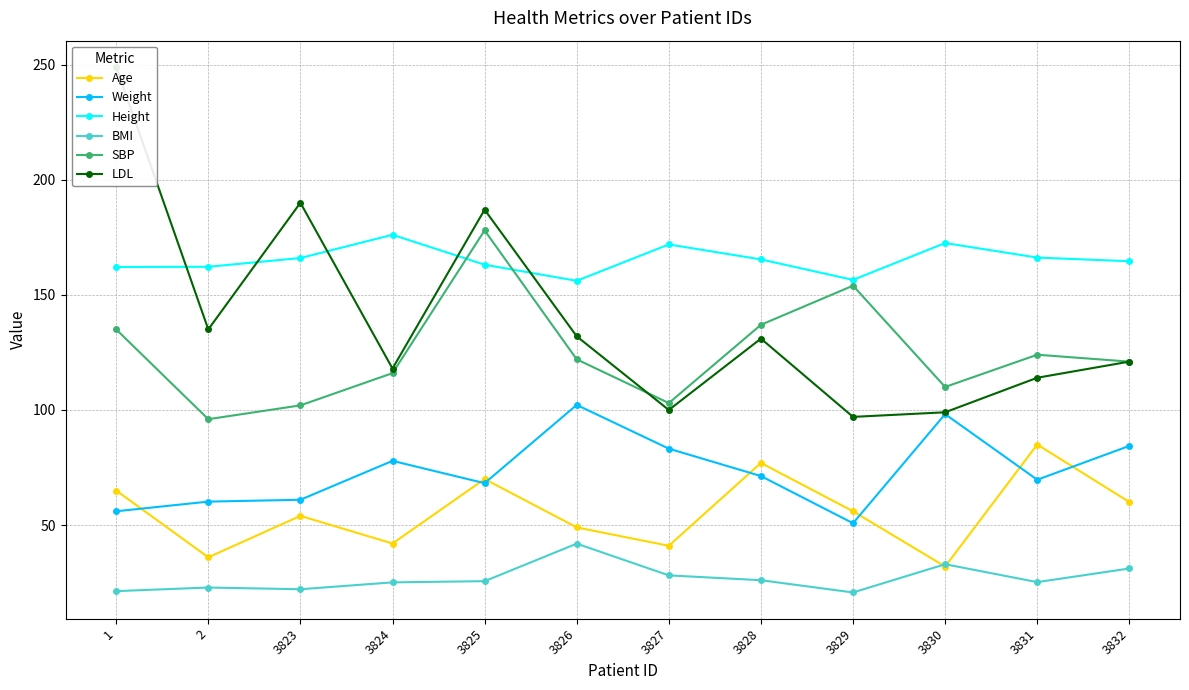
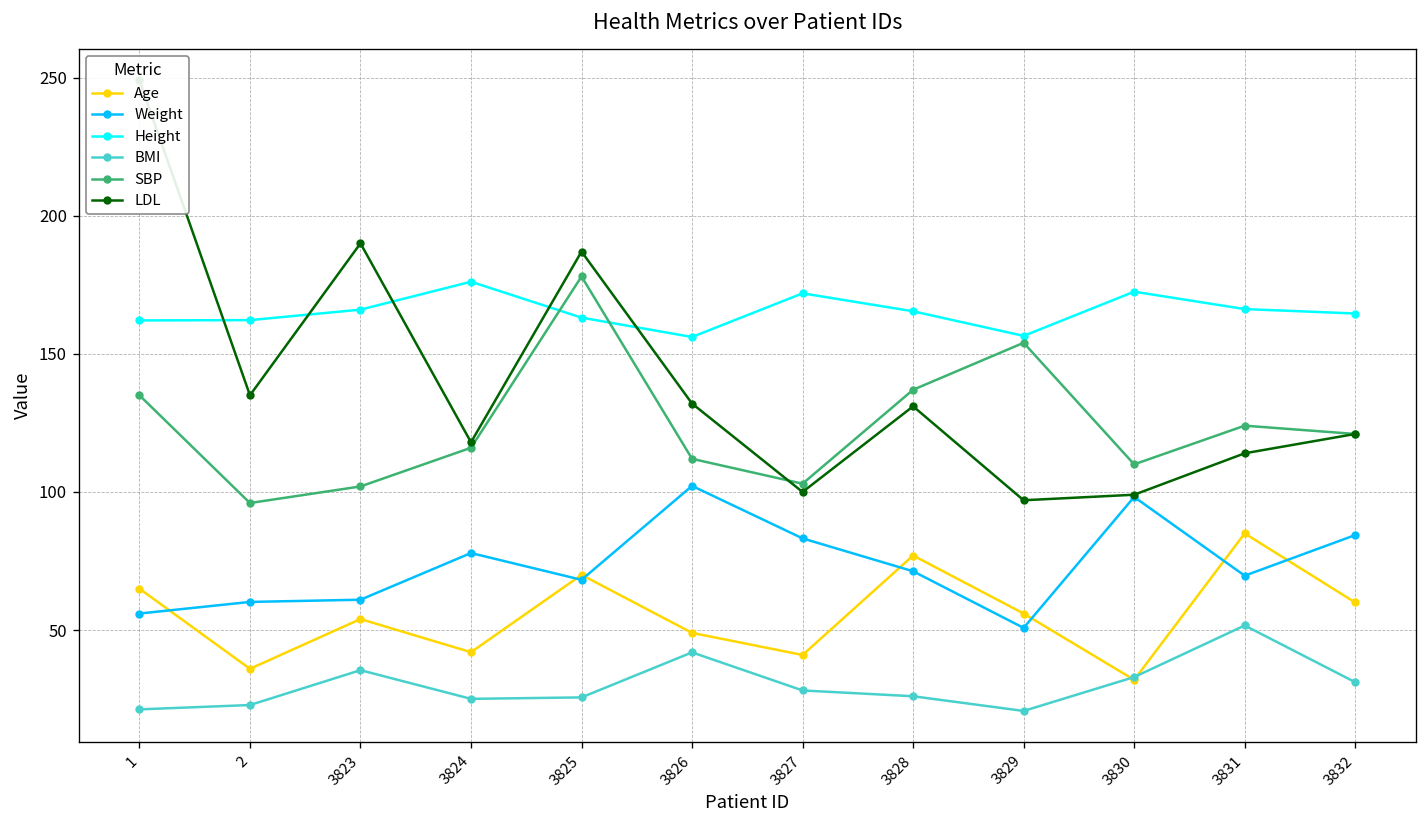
BMI, 3823: 22 -> 36
SBP, 3826: 122 -> 112
BMI, 3831: 25 -> 52
